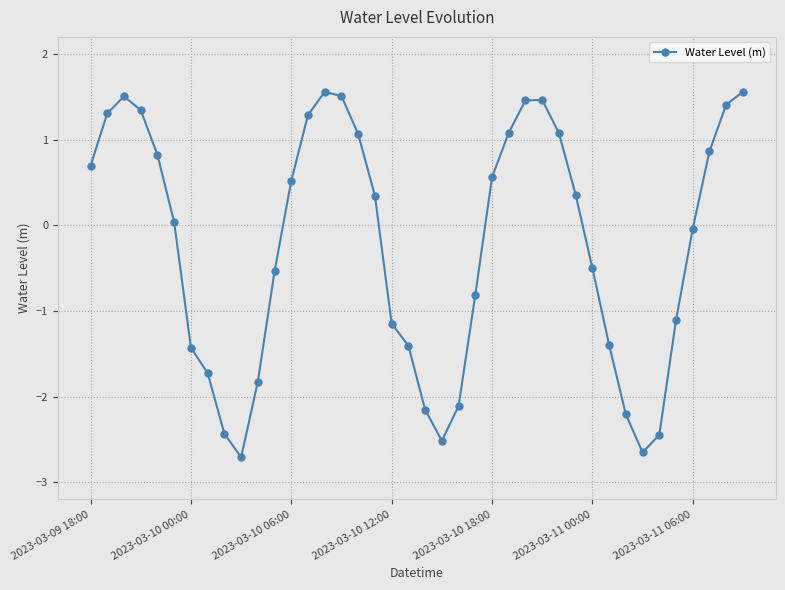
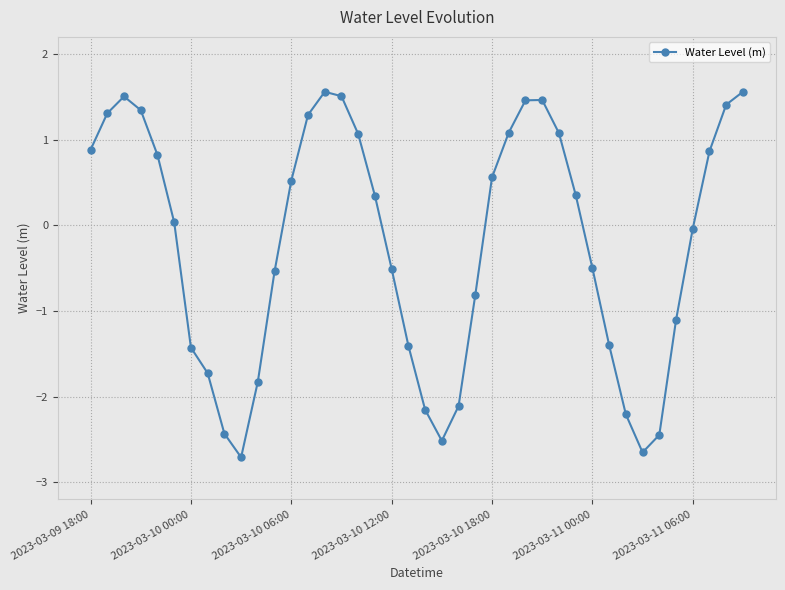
2023-03-09 18:00: 0.7 -> 0.9
2023-03-10 12:00: -1.1 -> -0.5
